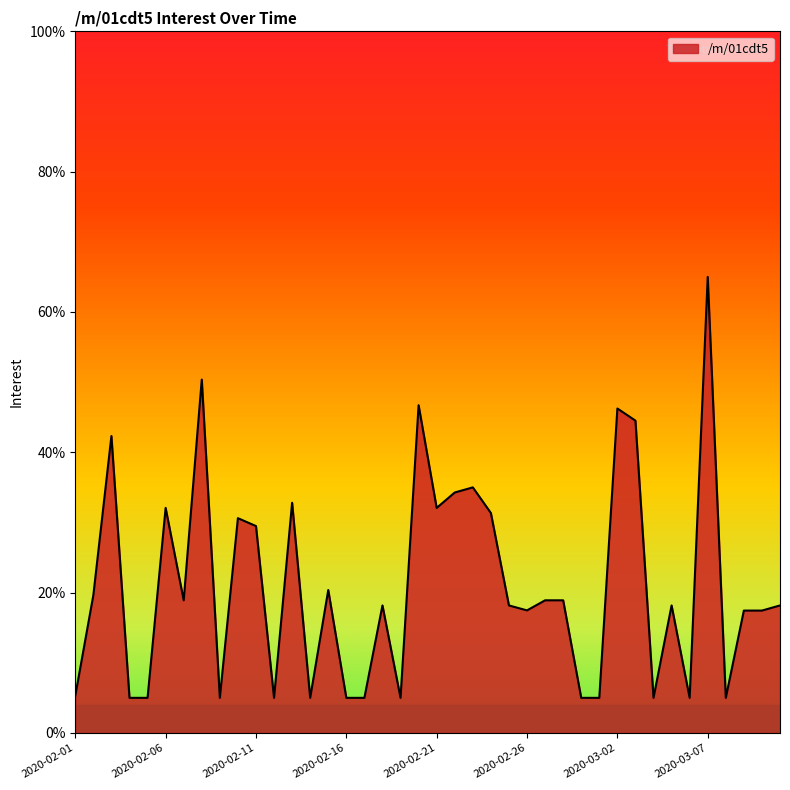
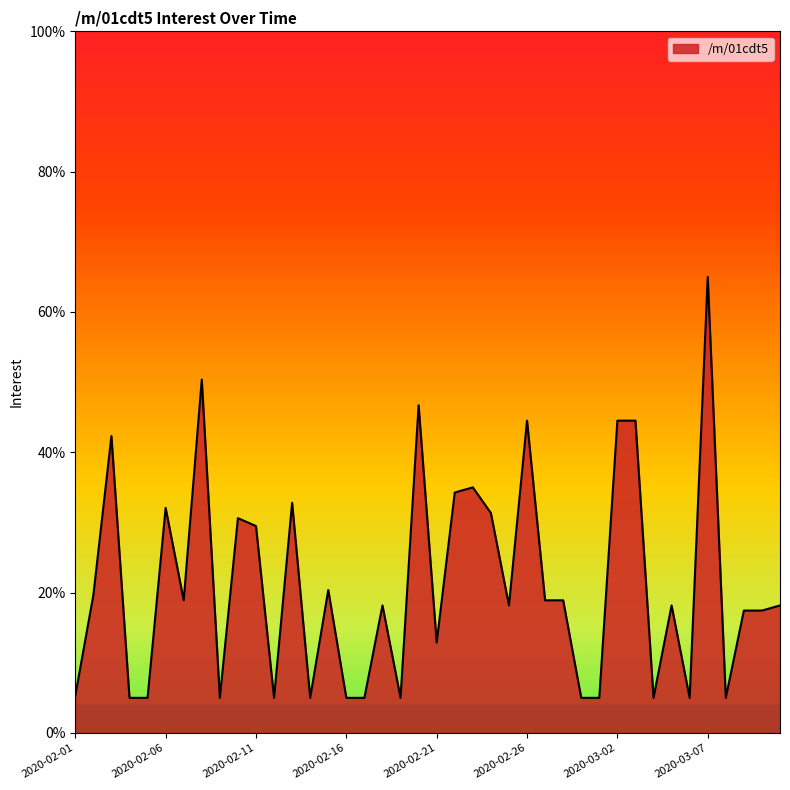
2020-02-21: 32% -> 13%
2020-02-26: 17% -> 45%
2020-03-02: 46% -> 45%
